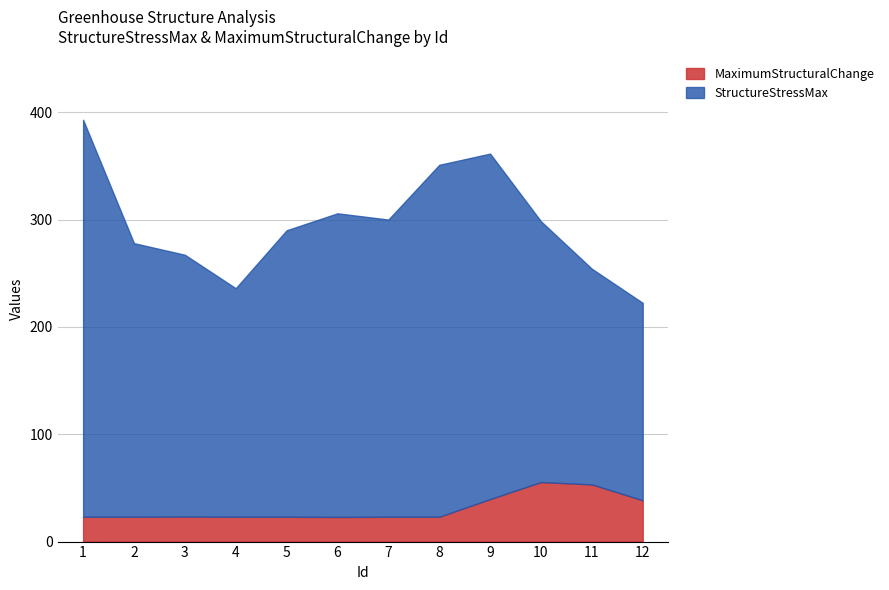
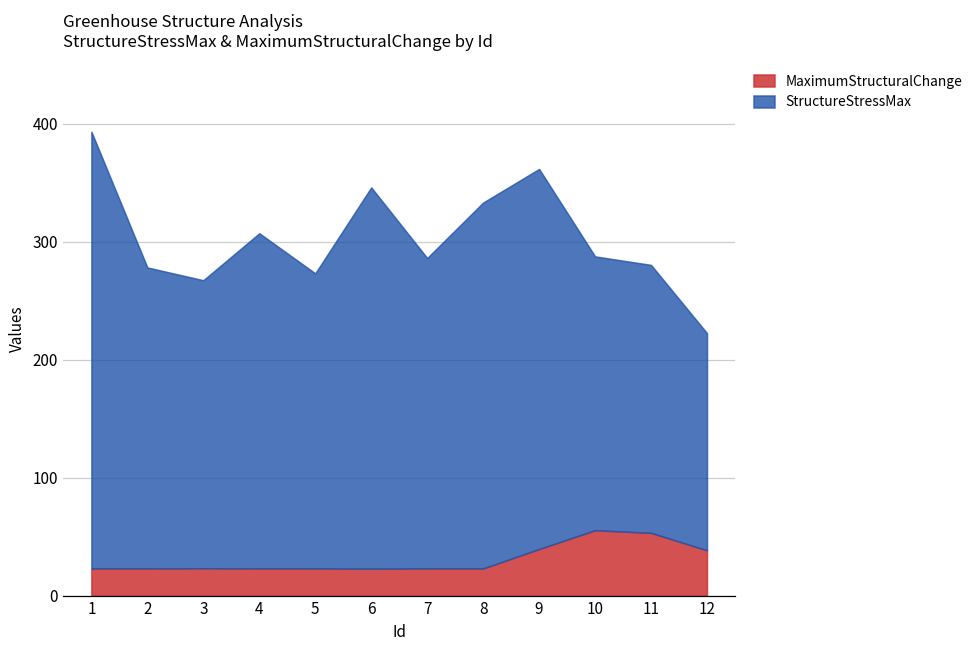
StructureStressMax, 4: 213 -> 284
StructureStressMax, 5: 267 -> 250
StructureStressMax, 6: 283 -> 323
StructureStressMax, 7: 277 -> 263
StructureStressMax, 8: 328 -> 310
StructureStressMax, 10: 243 -> 232
StructureStressMax, 11: 201 -> 227
